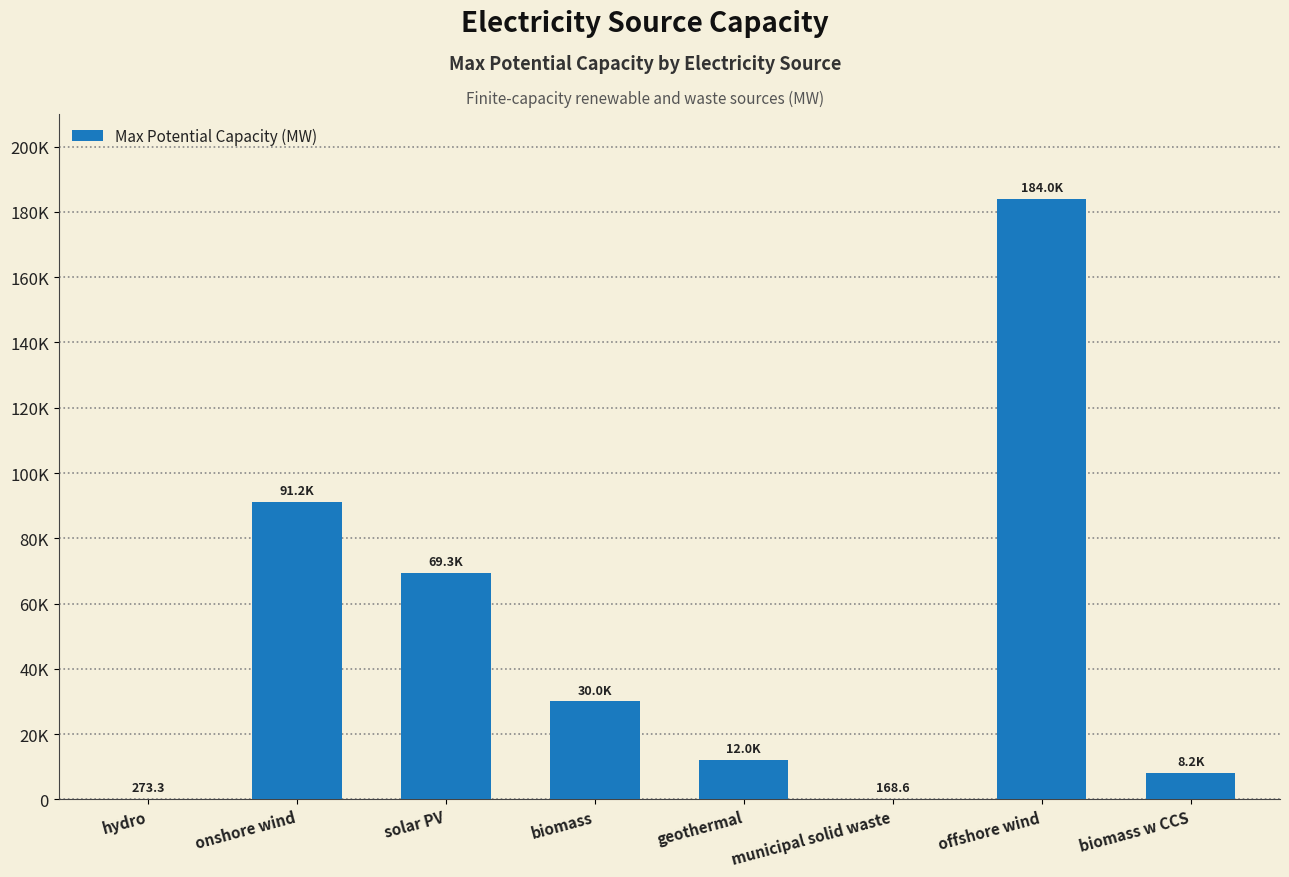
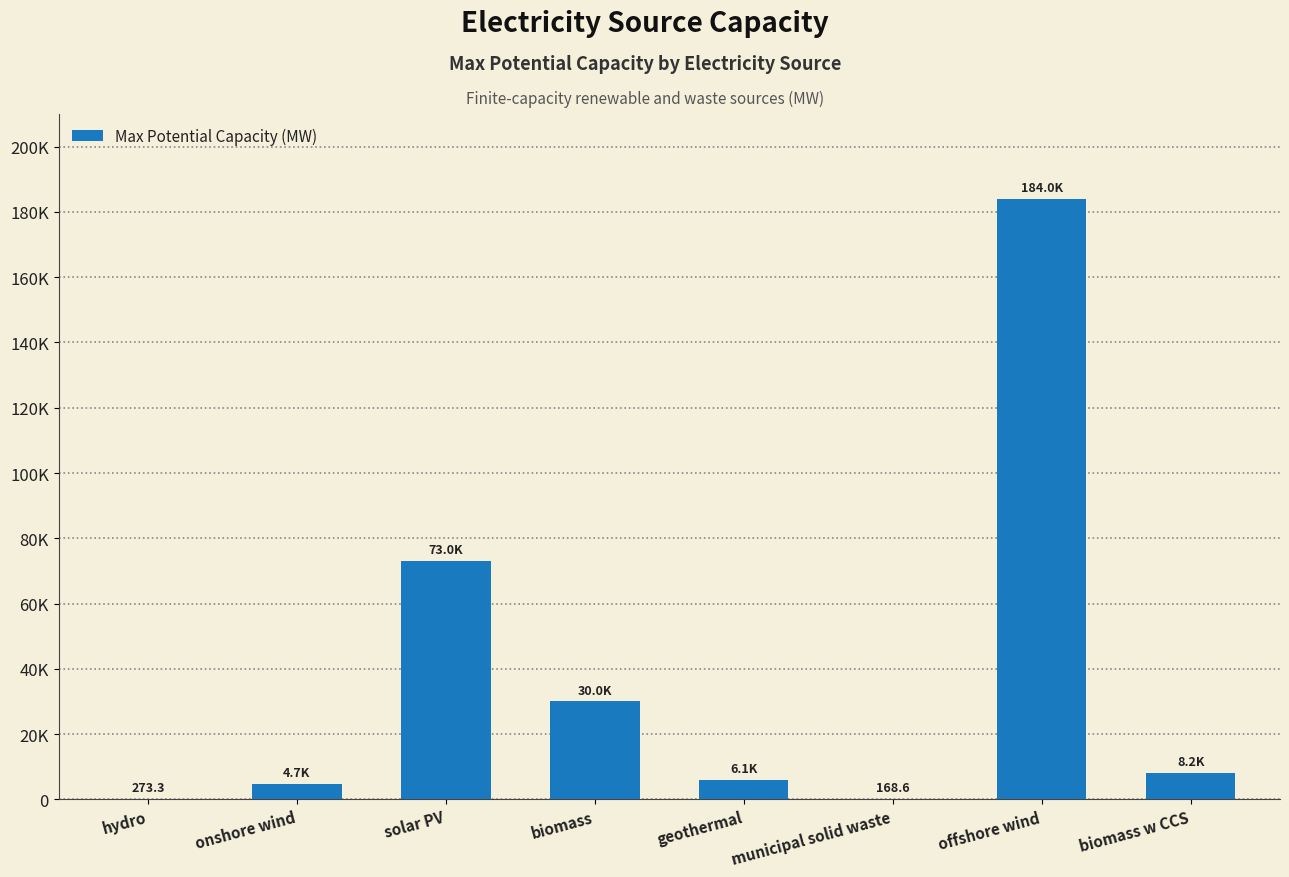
onshore wind: 91.2K -> 4.7K
solar PV: 69.3K -> 73.0K
geothermal: 12.0K -> 6.1K
